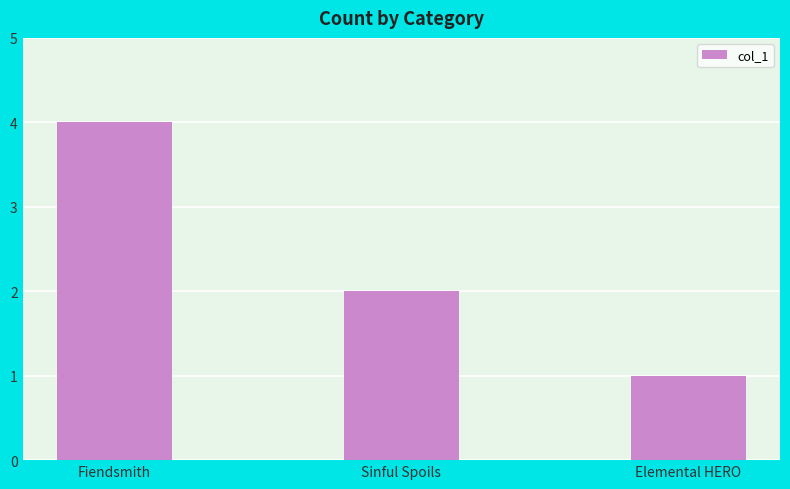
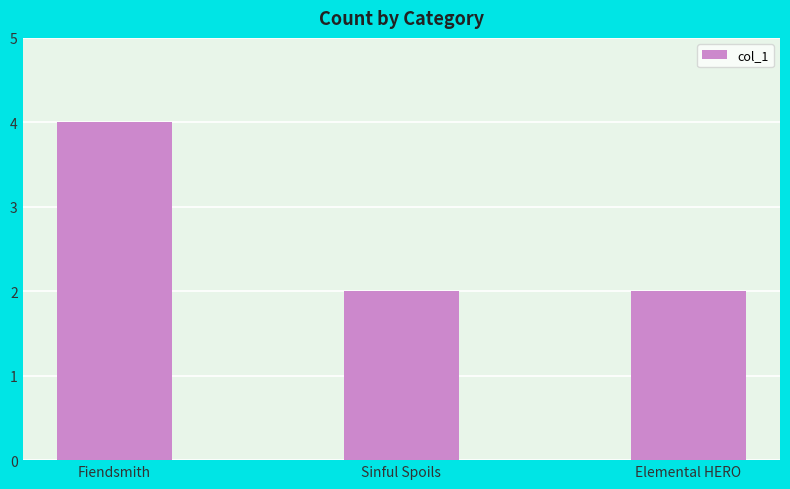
Elemental HERO: 1 -> 2
